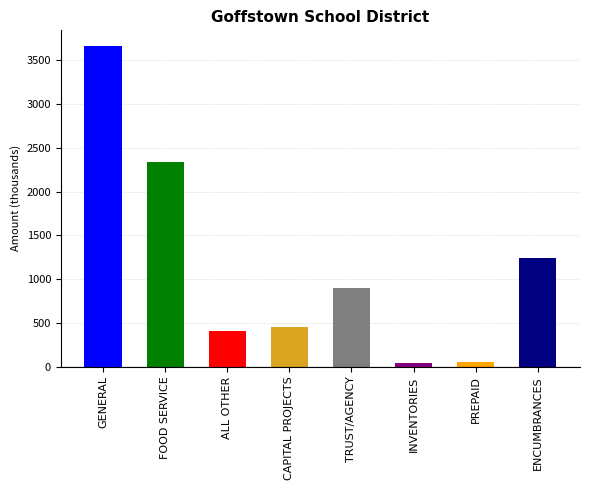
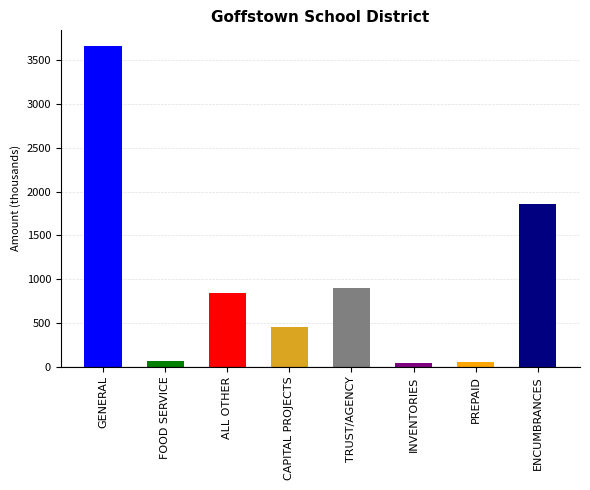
FOOD SERVICE: 2300 -> 100
ALL OTHER: 400 -> 800
ENCUMBRANCES: 1200 -> 1900
